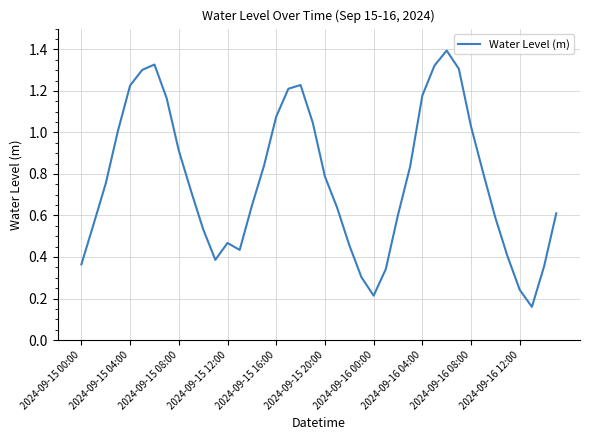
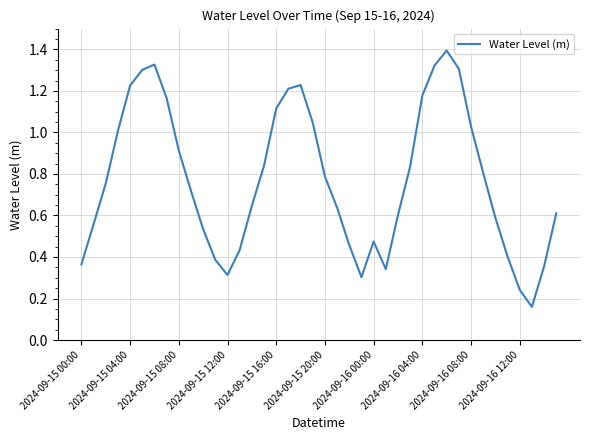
2024-09-15 12:00: 0.47 -> 0.31
2024-09-15 16:00: 1.08 -> 1.12
2024-09-16 00:00: 0.21 -> 0.47
